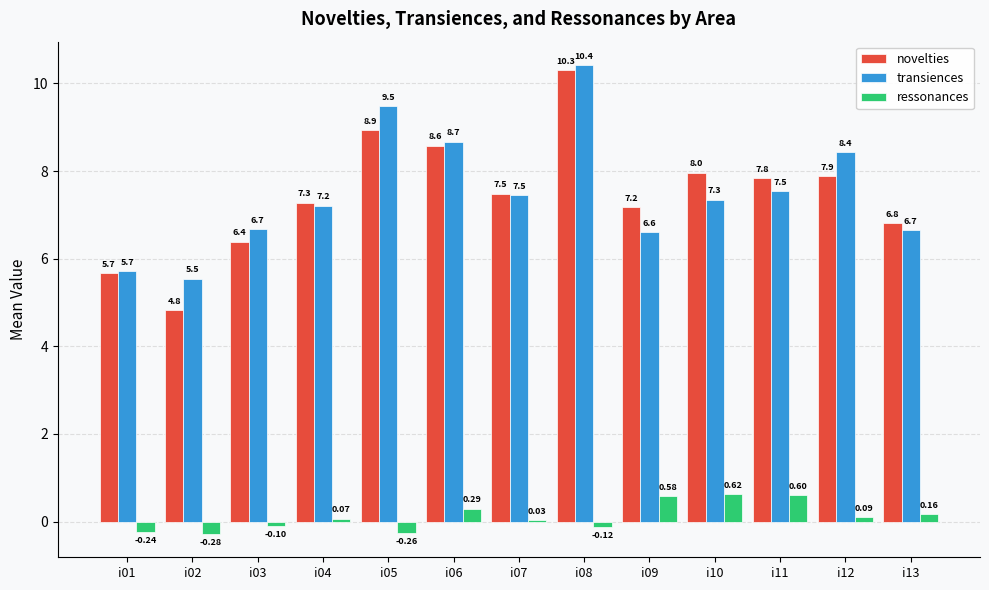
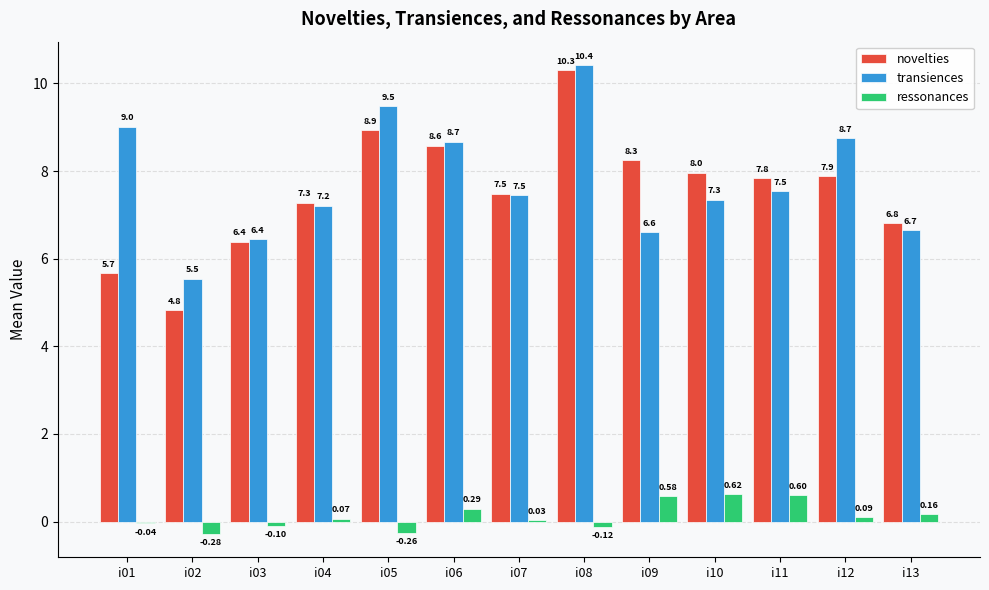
transiences, i01: 5.7 -> 9.0
ressonances, i01: -0.24 -> -0.04
transiences, i03: 6.7 -> 6.4
novelties, i09: 7.2 -> 8.3
transiences, i12: 8.4 -> 8.7
